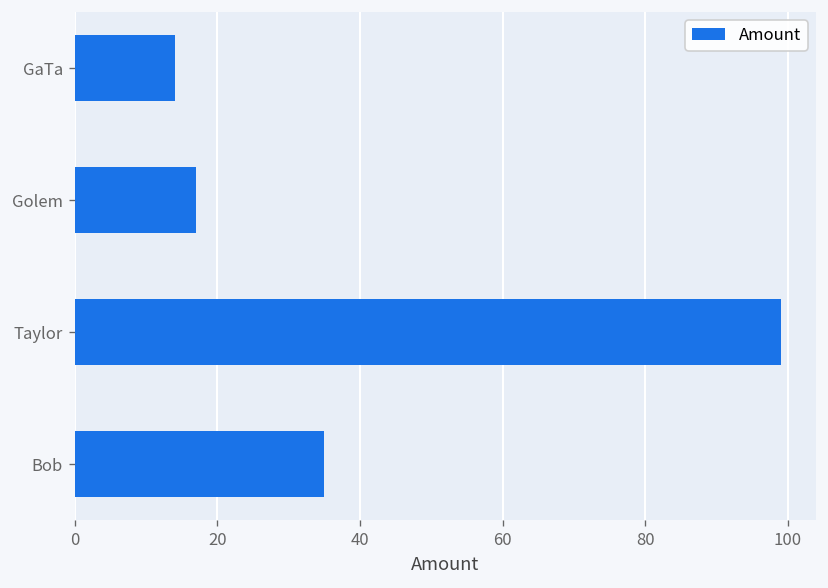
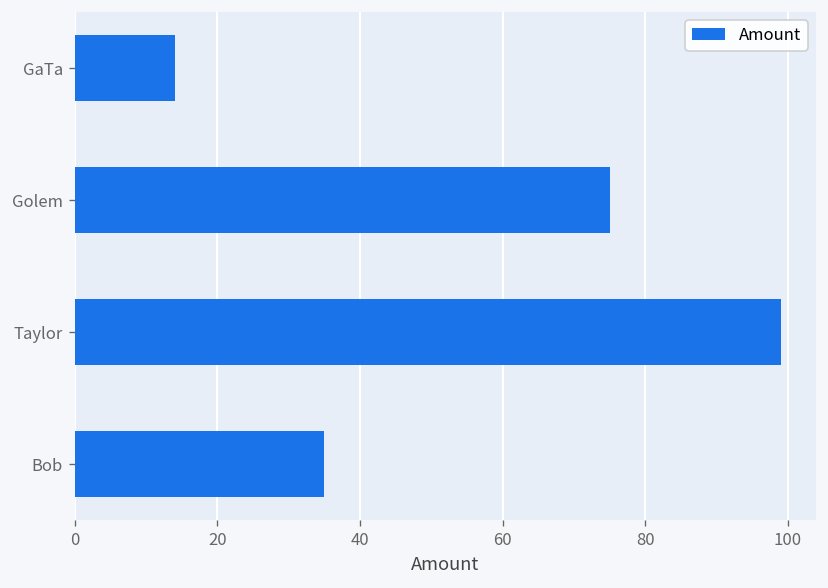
Golem: 17 -> 75
